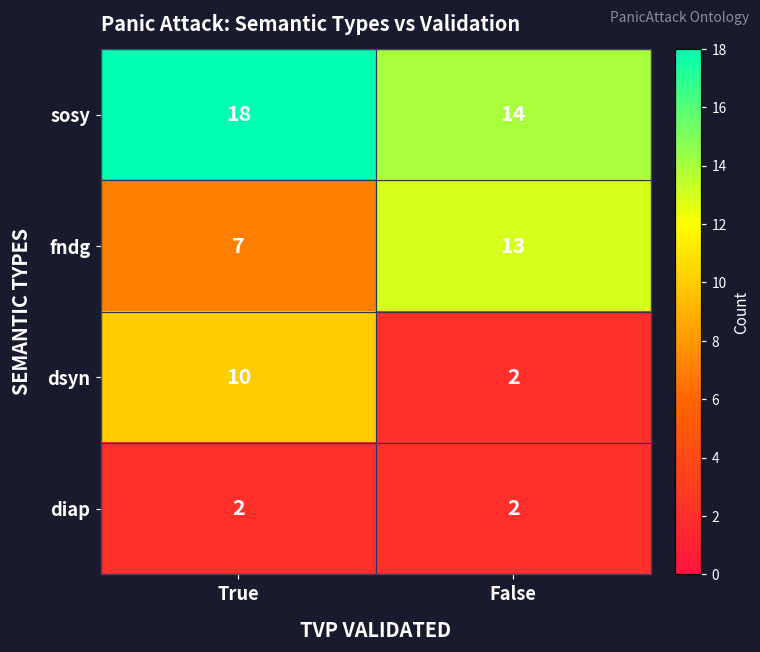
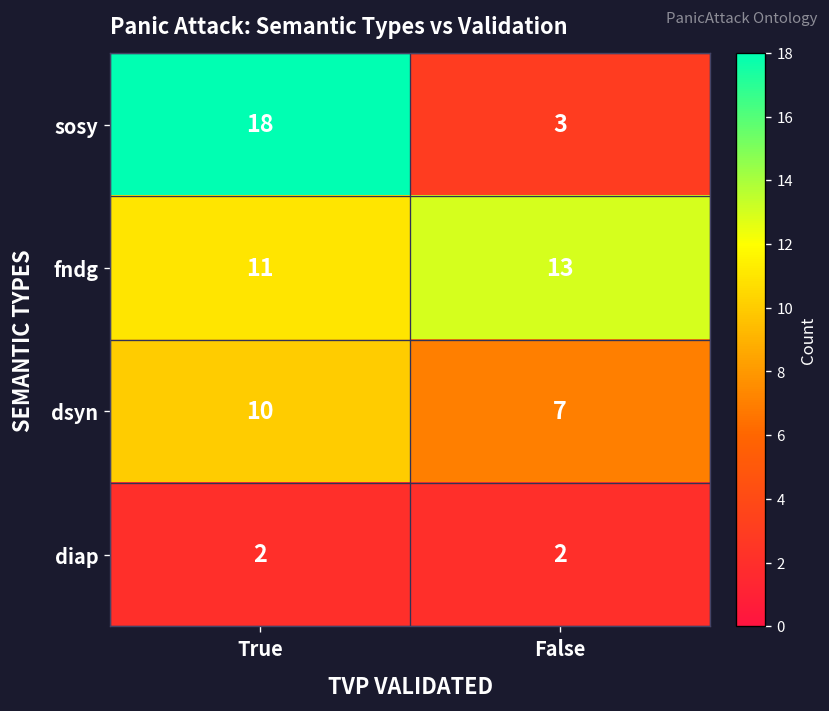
sosy, False: 14 -> 3
fndg, True: 7 -> 11
dsyn, False: 2 -> 7
